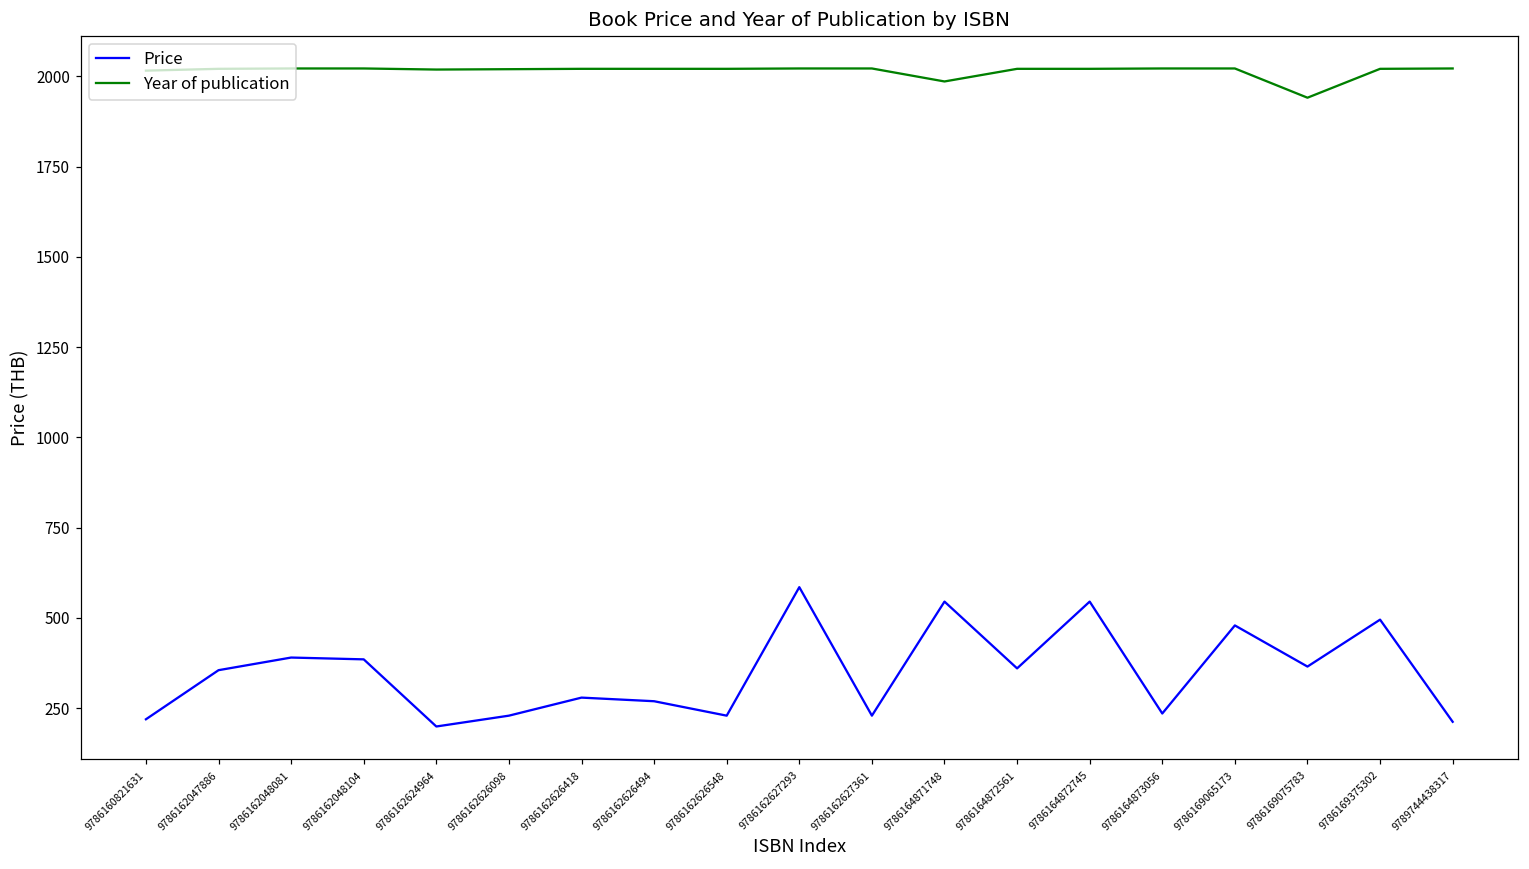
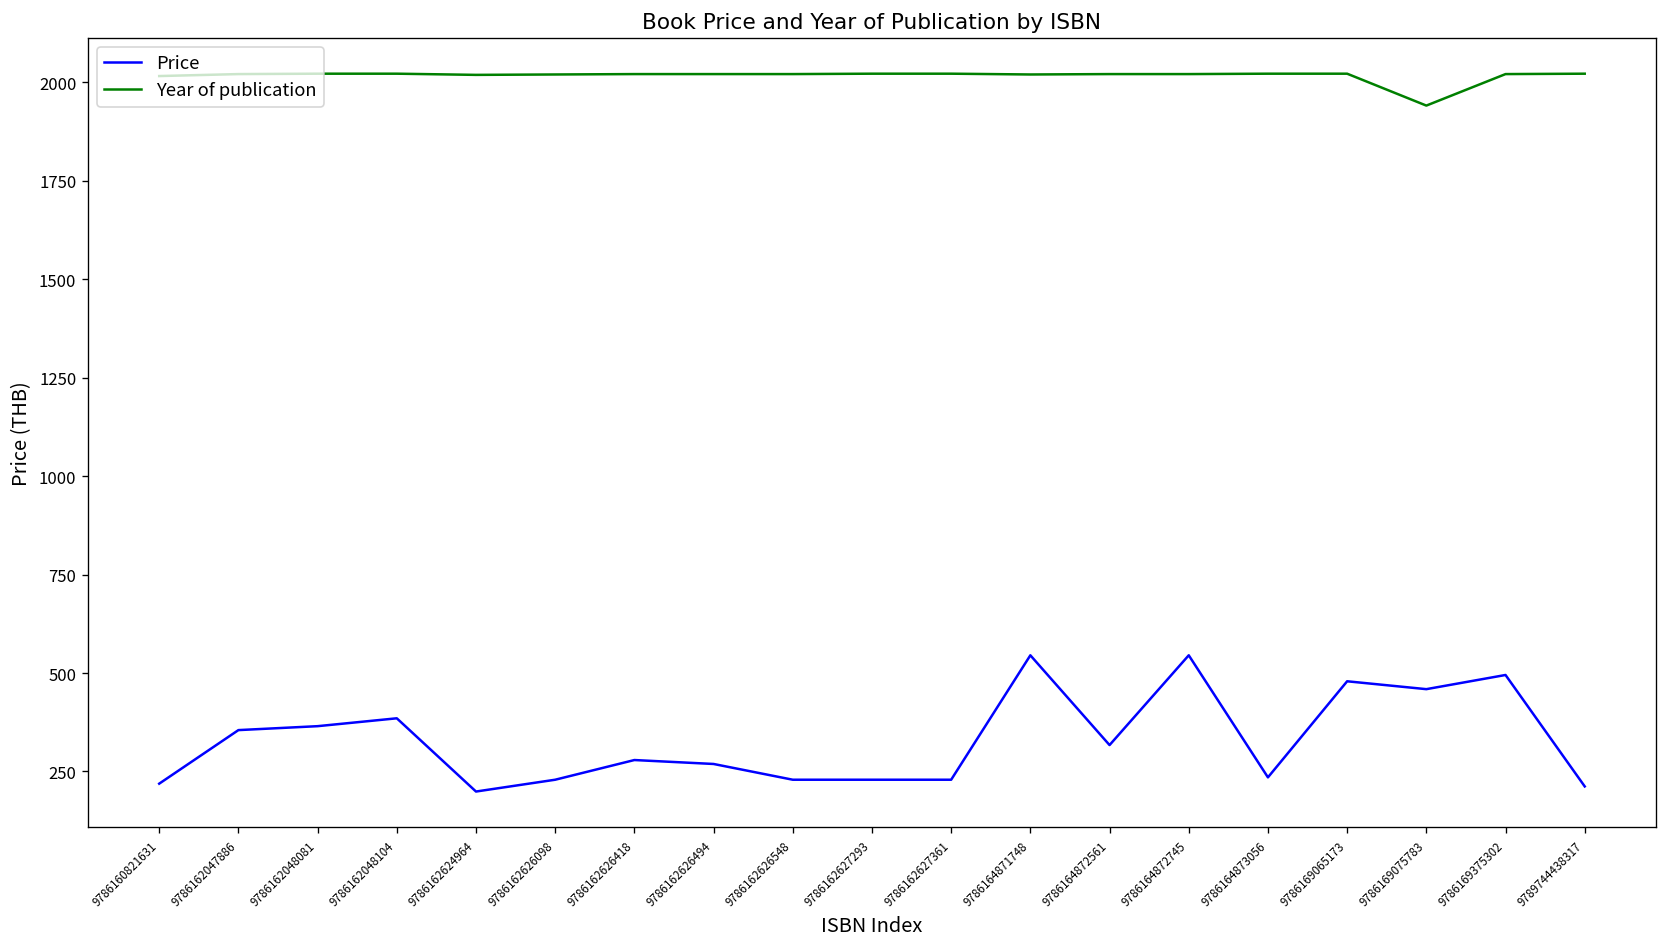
Price, 9786162048081: 390 -> 370
Price, 9786162627293: 590 -> 230
Year of publication, 9786164871748: 1990 -> 2020
Price, 9786164872561: 360 -> 320
Price, 9786169075783: 370 -> 460
